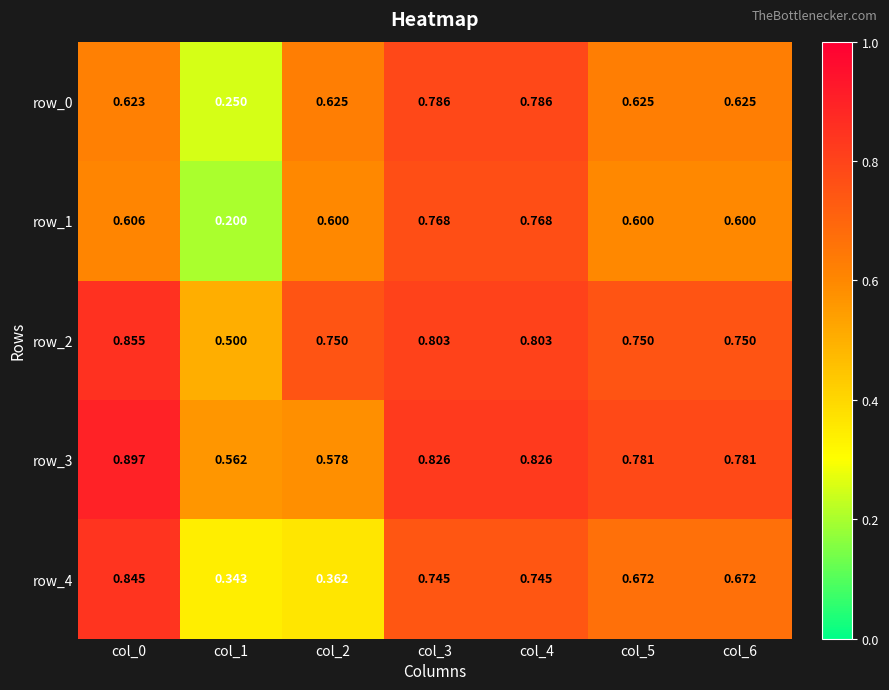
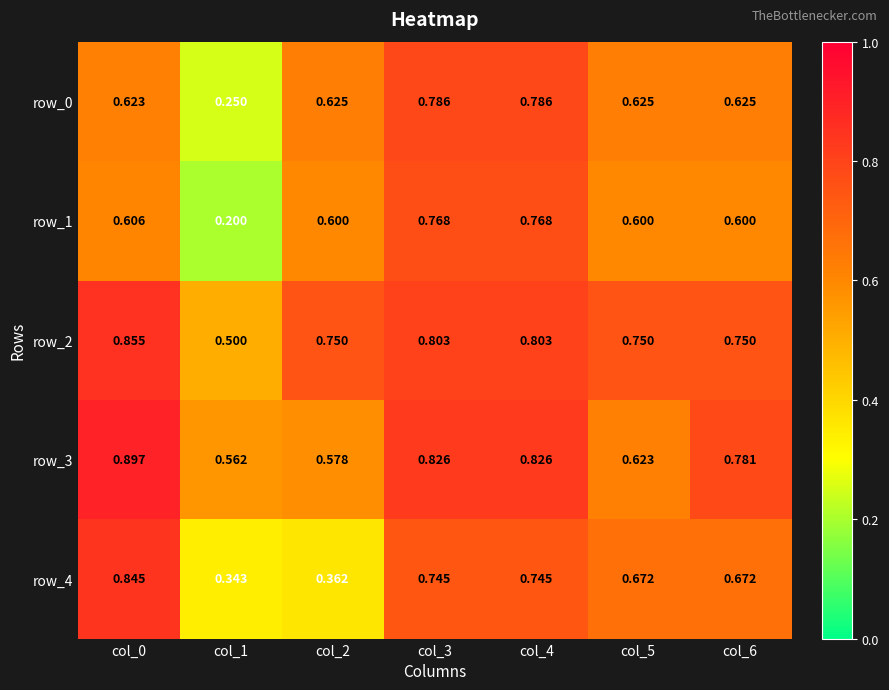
row_3, col_5: 0.781 -> 0.623
